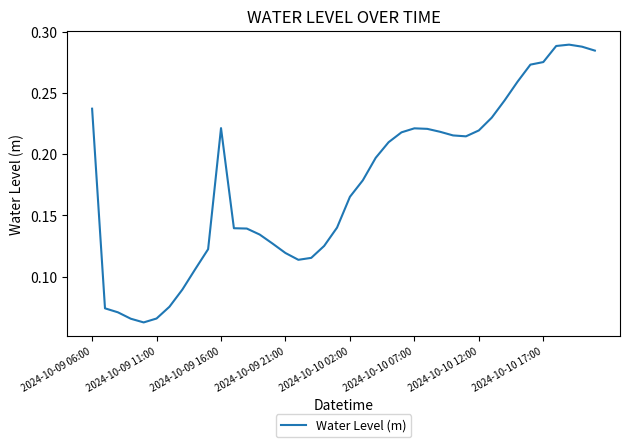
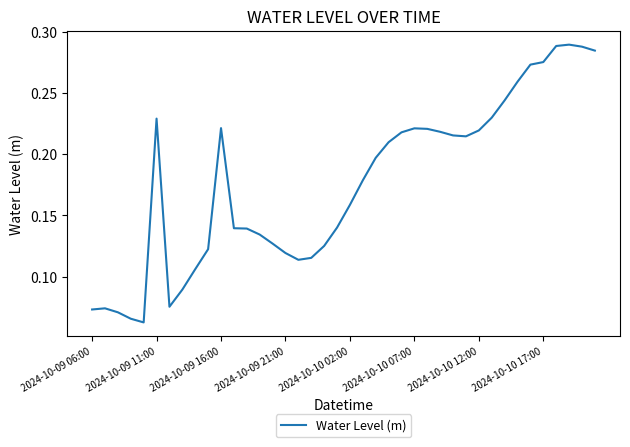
2024-10-09 06:00: 0.237 -> 0.073
2024-10-09 11:00: 0.066 -> 0.229
2024-10-10 02:00: 0.165 -> 0.159
